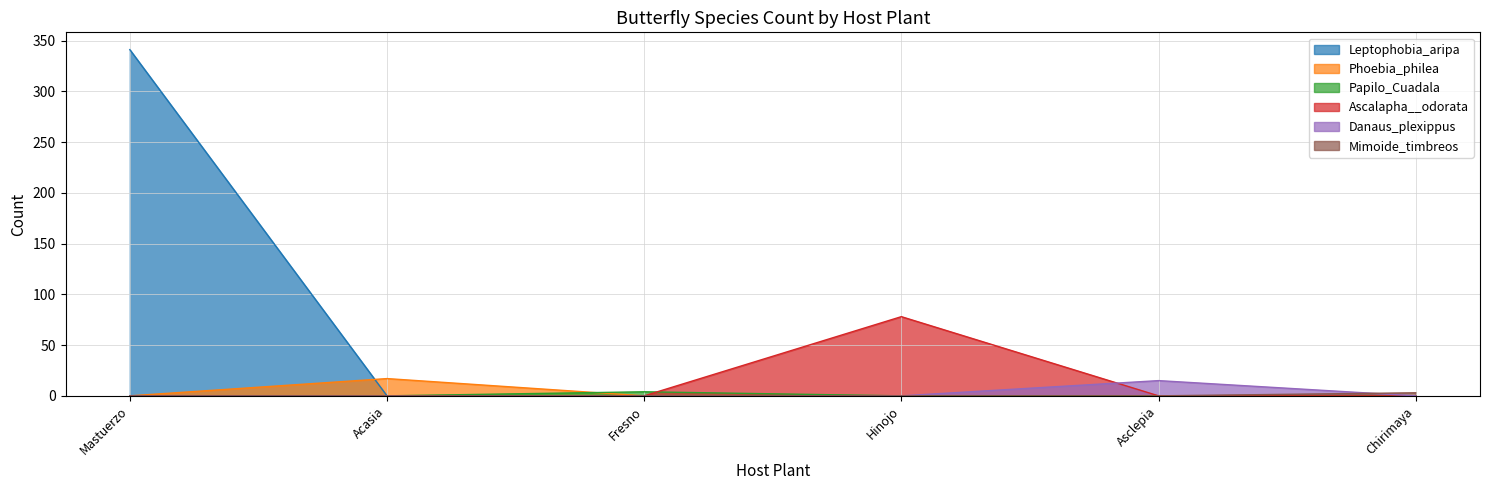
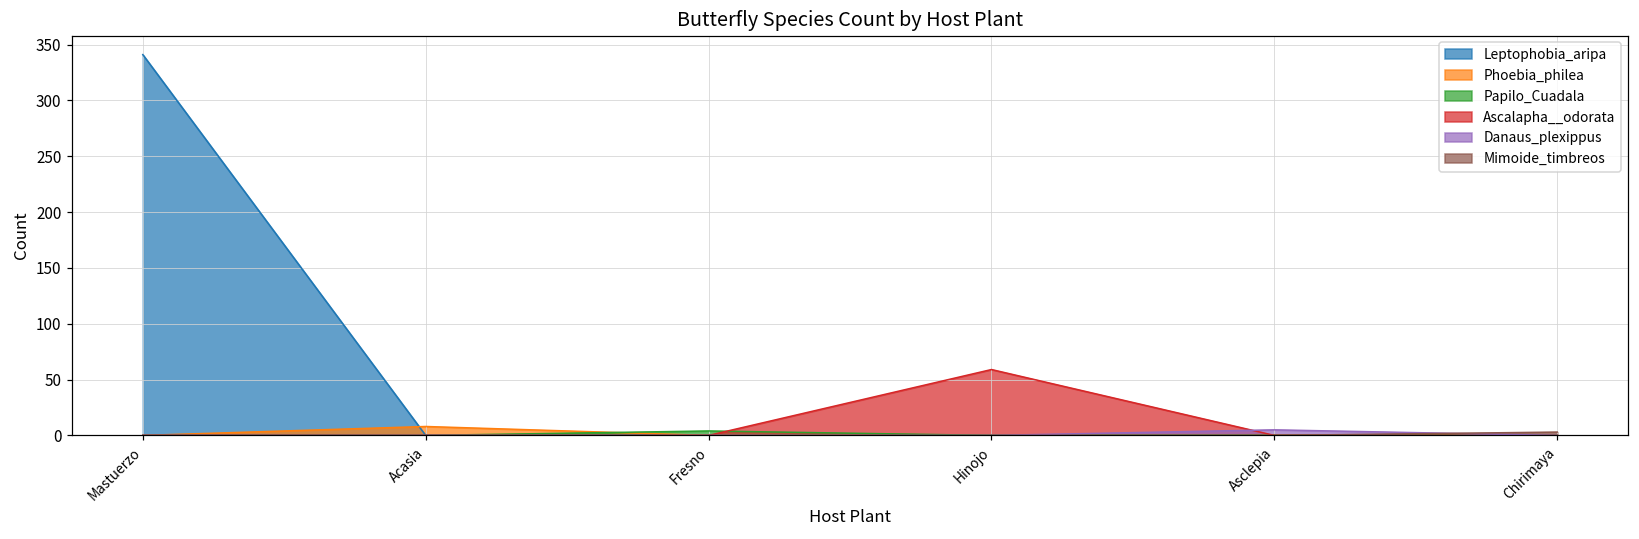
Phoebia_philea, Acasia: 17 -> 8
Ascalapha__odorata, Hinojo: 78 -> 59
Danaus_plexippus, Asclepia: 15 -> 5
